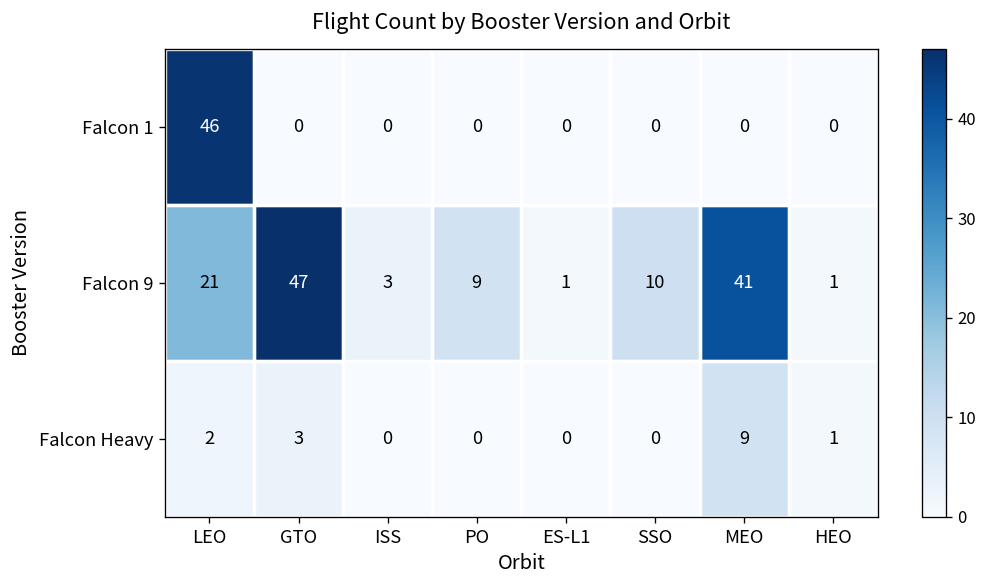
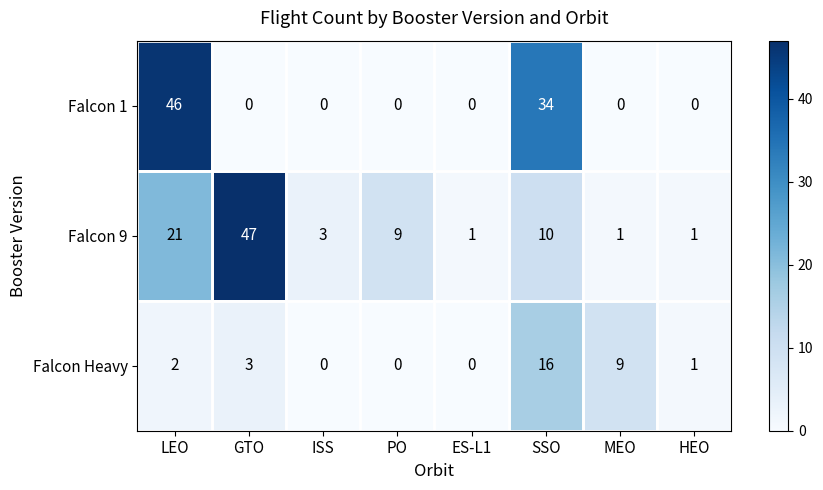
Falcon 1, SSO: 0 -> 34
Falcon 9, MEO: 41 -> 1
Falcon Heavy, SSO: 0 -> 16
